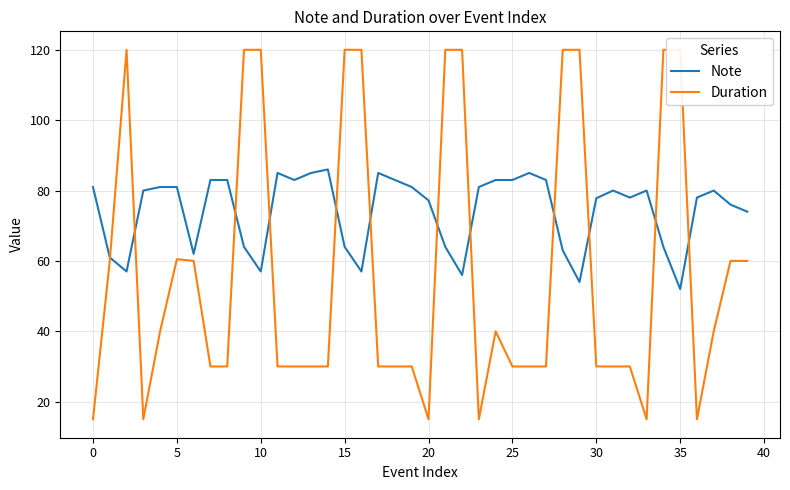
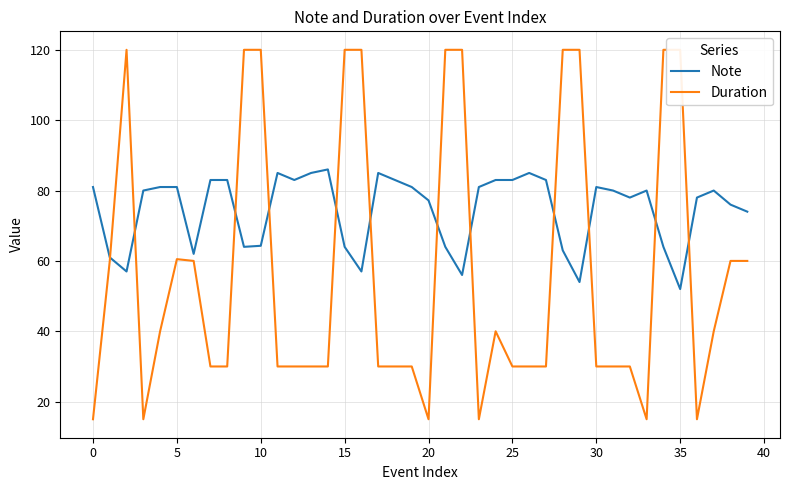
Note, 10: 57 -> 64
Note, 30: 78 -> 81
